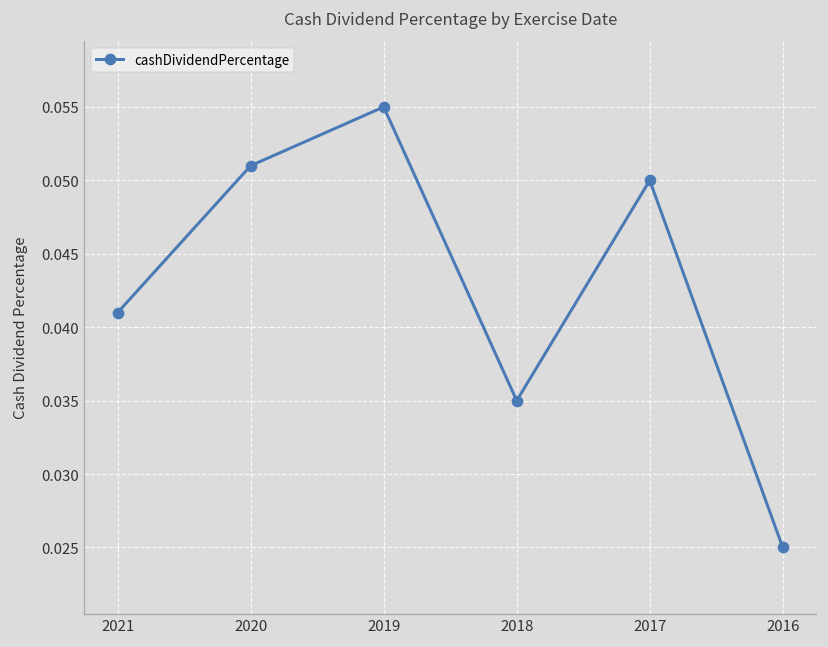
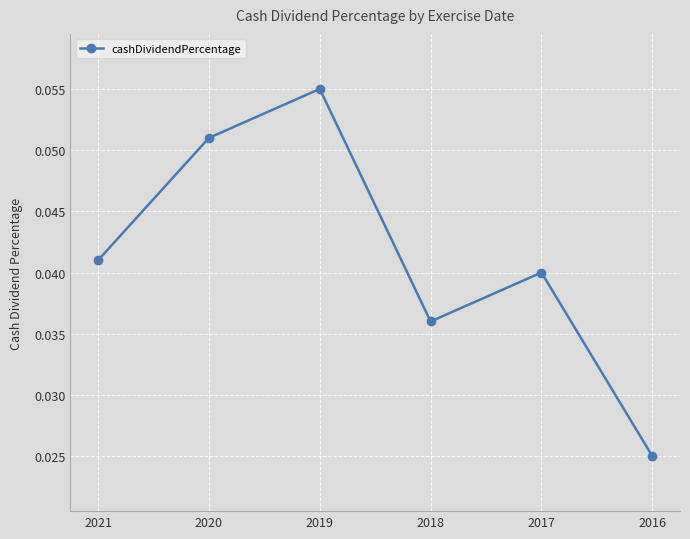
2018: 0.035 -> 0.036
2017: 0.05 -> 0.04
